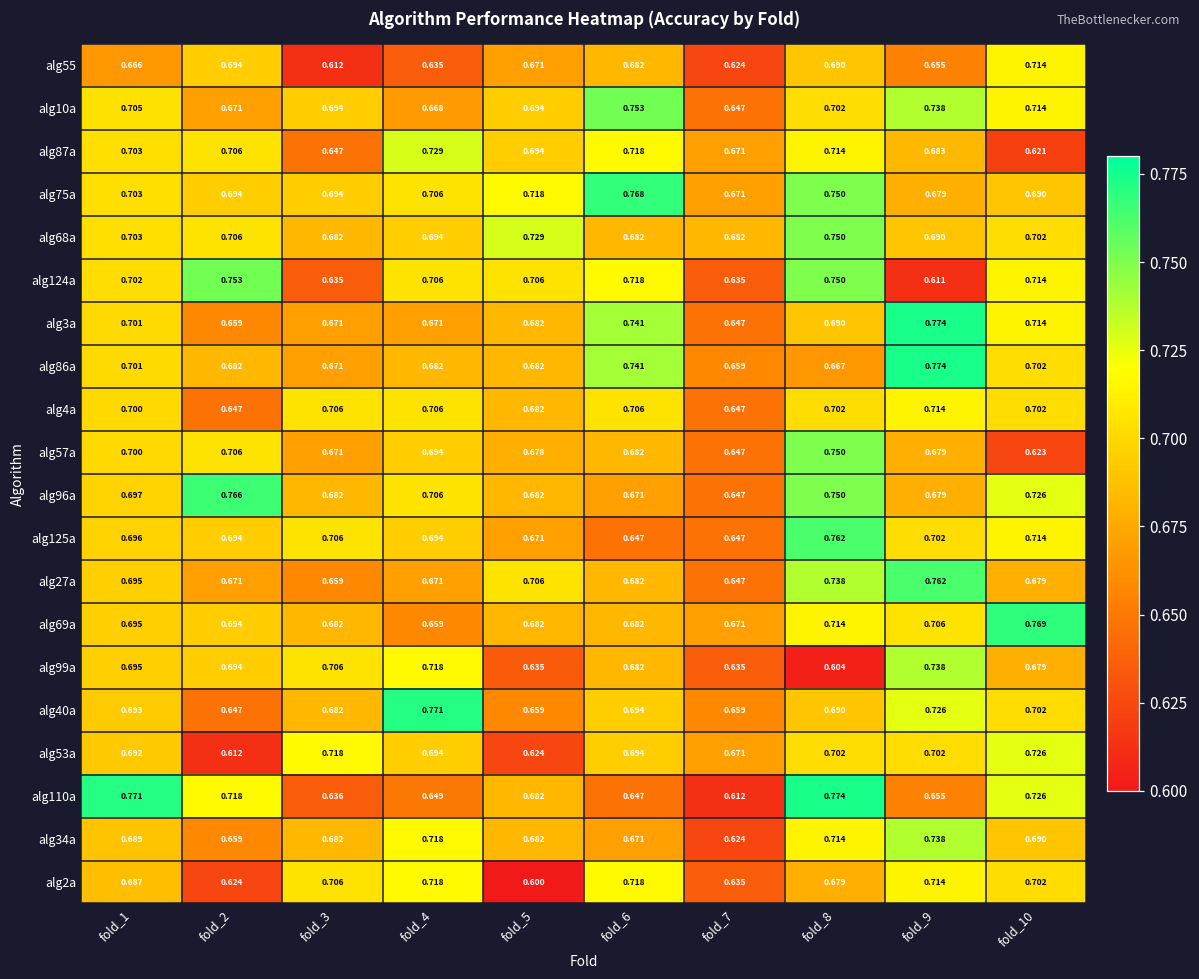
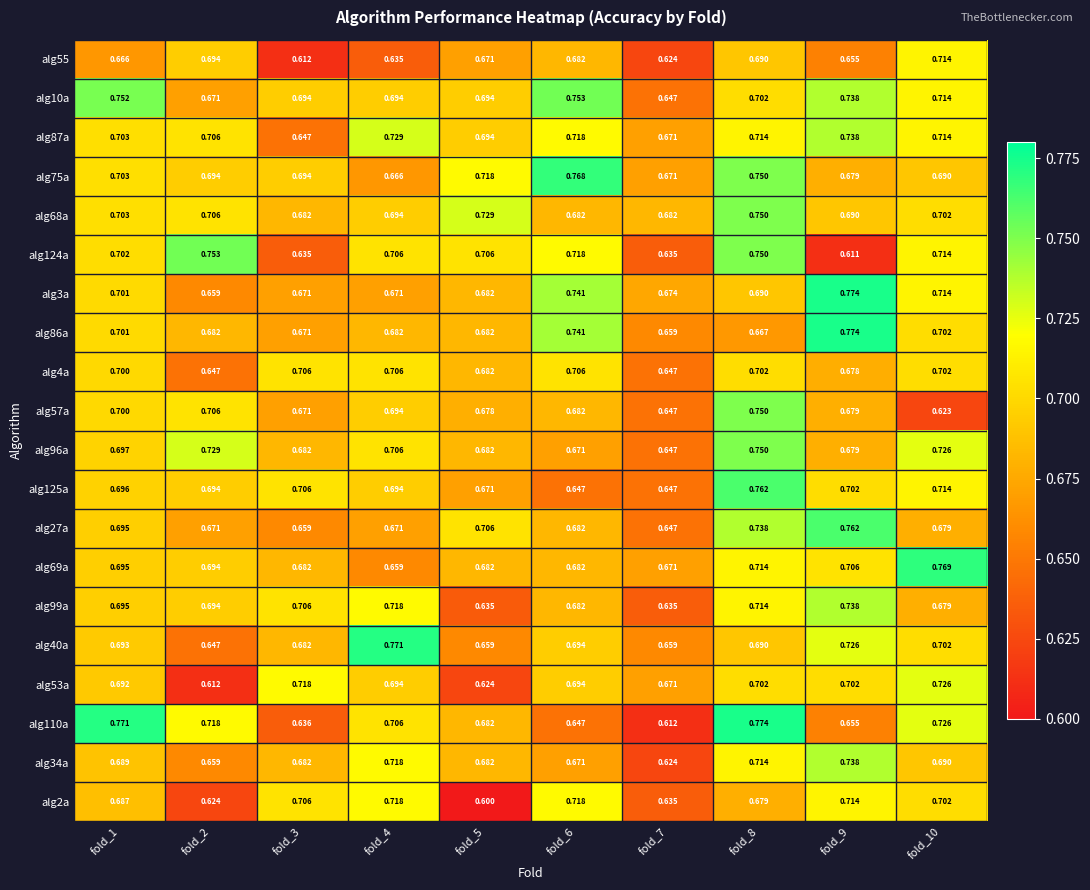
alg10a, fold_1: 0.705 -> 0.752
alg10a, fold_4: 0.668 -> 0.694
alg87a, fold_9: 0.683 -> 0.738
alg87a, fold_10: 0.621 -> 0.714
alg75a, fold_4: 0.706 -> 0.666
alg3a, fold_7: 0.647 -> 0.674
alg4a, fold_9: 0.714 -> 0.678
alg96a, fold_2: 0.766 -> 0.729
alg99a, fold_8: 0.604 -> 0.714
alg110a, fold_4: 0.649 -> 0.706
